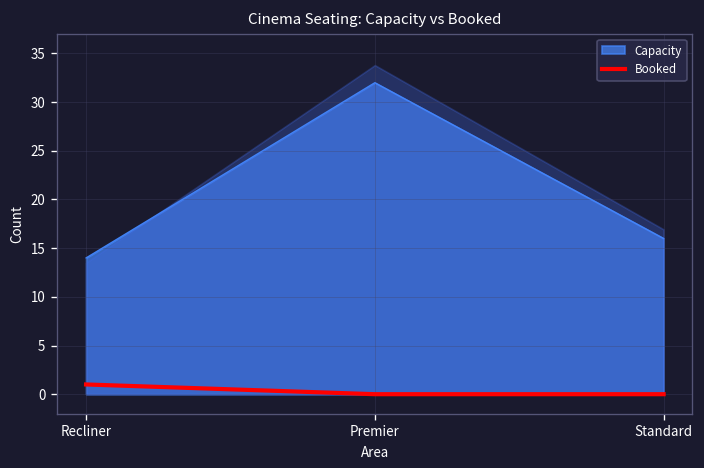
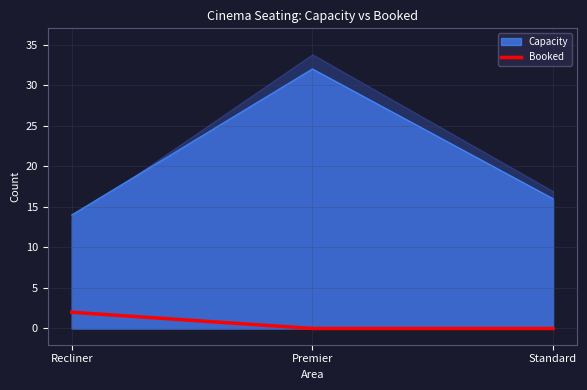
Booked, Recliner: 1 -> 2
